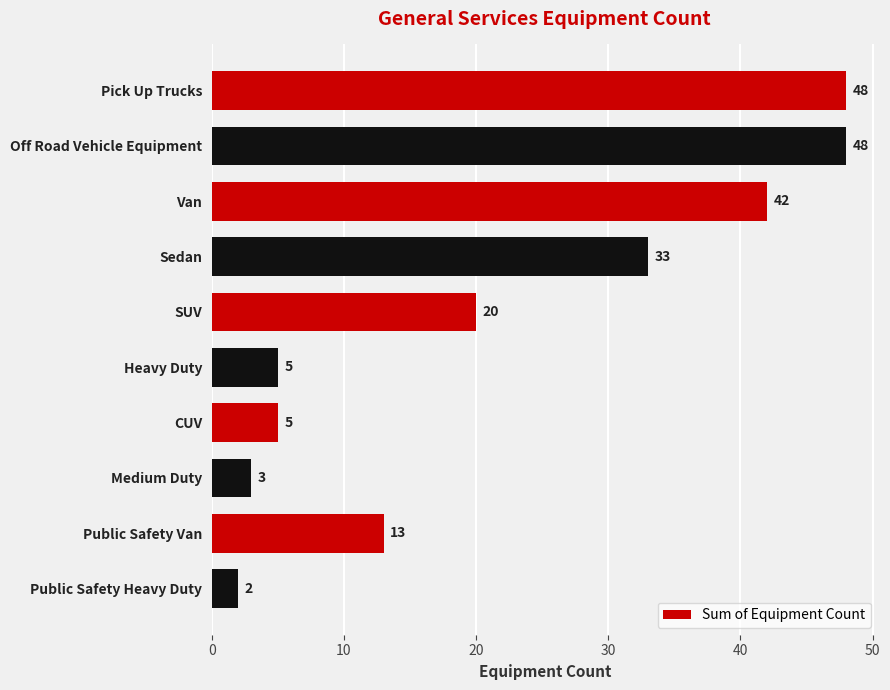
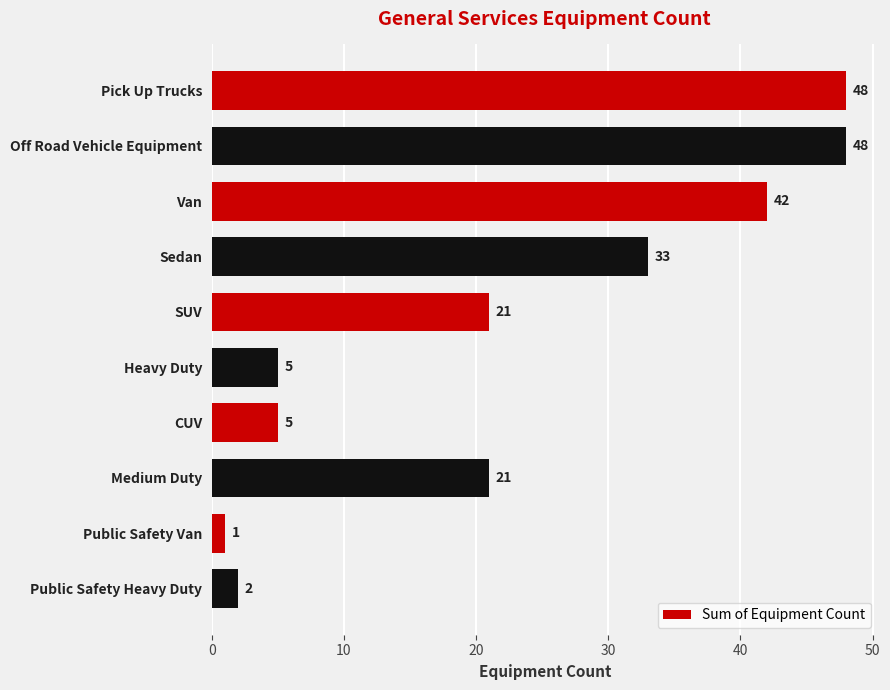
SUV: 20 -> 21
Medium Duty: 3 -> 21
Public Safety Van: 13 -> 1
